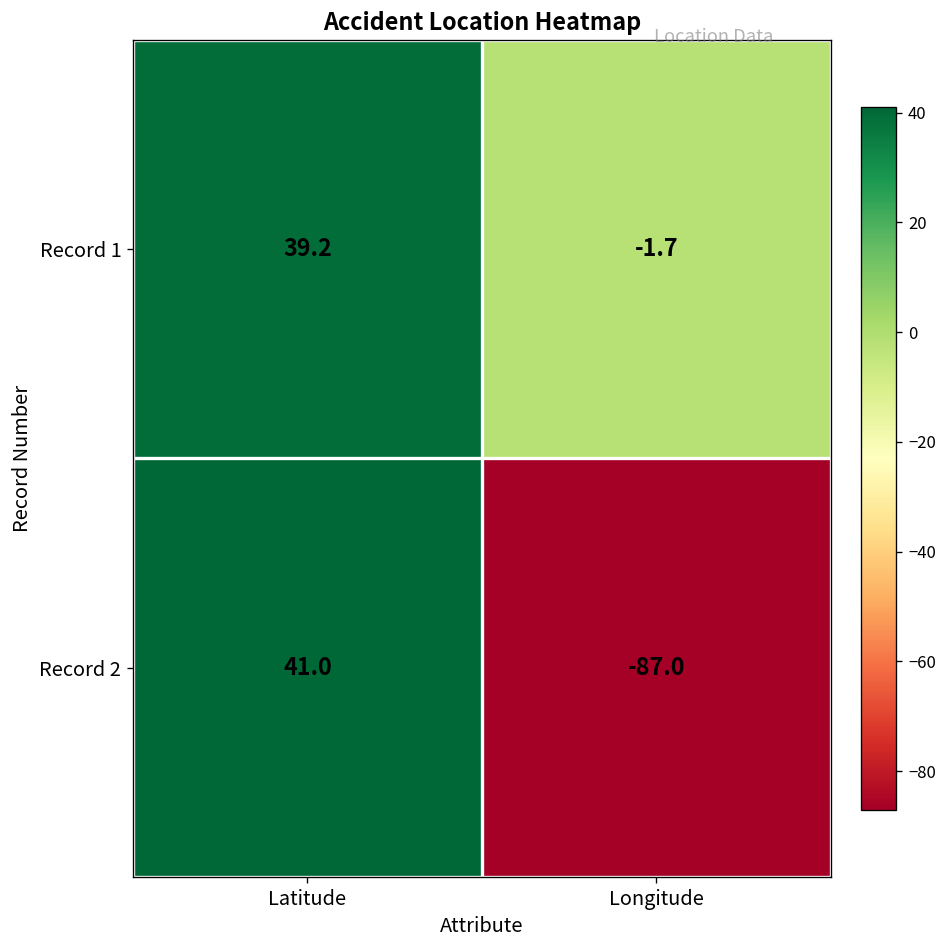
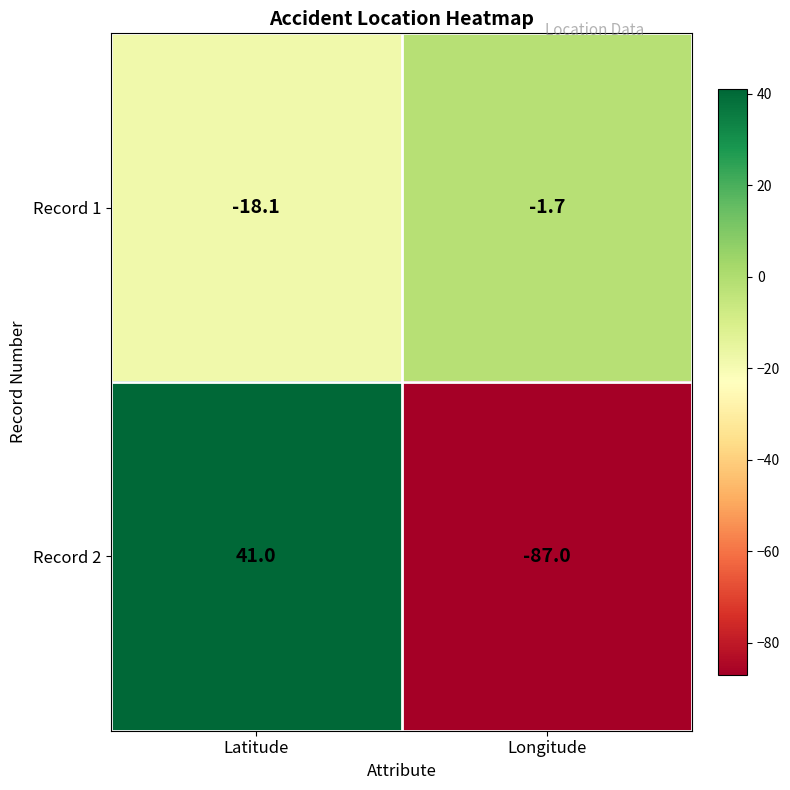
Record 1, Latitude: 39.2 -> -18.1
